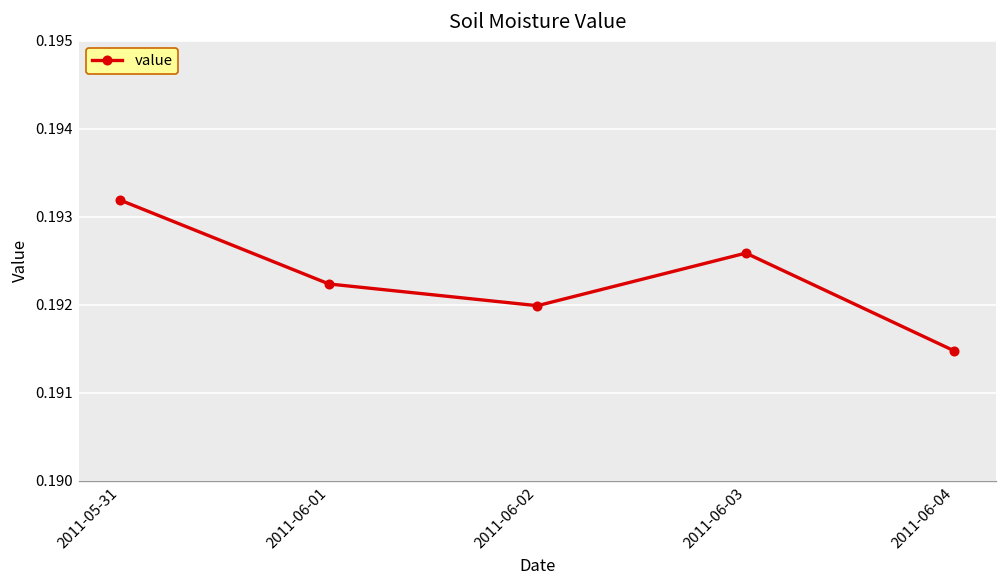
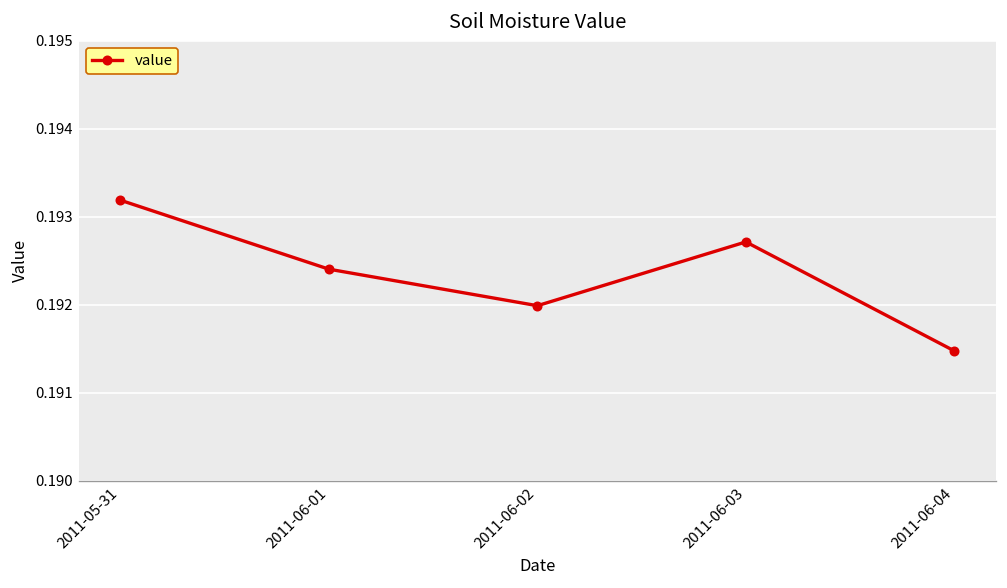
2011-06-01: 0.1922 -> 0.1924
2011-06-03: 0.1926 -> 0.1927
